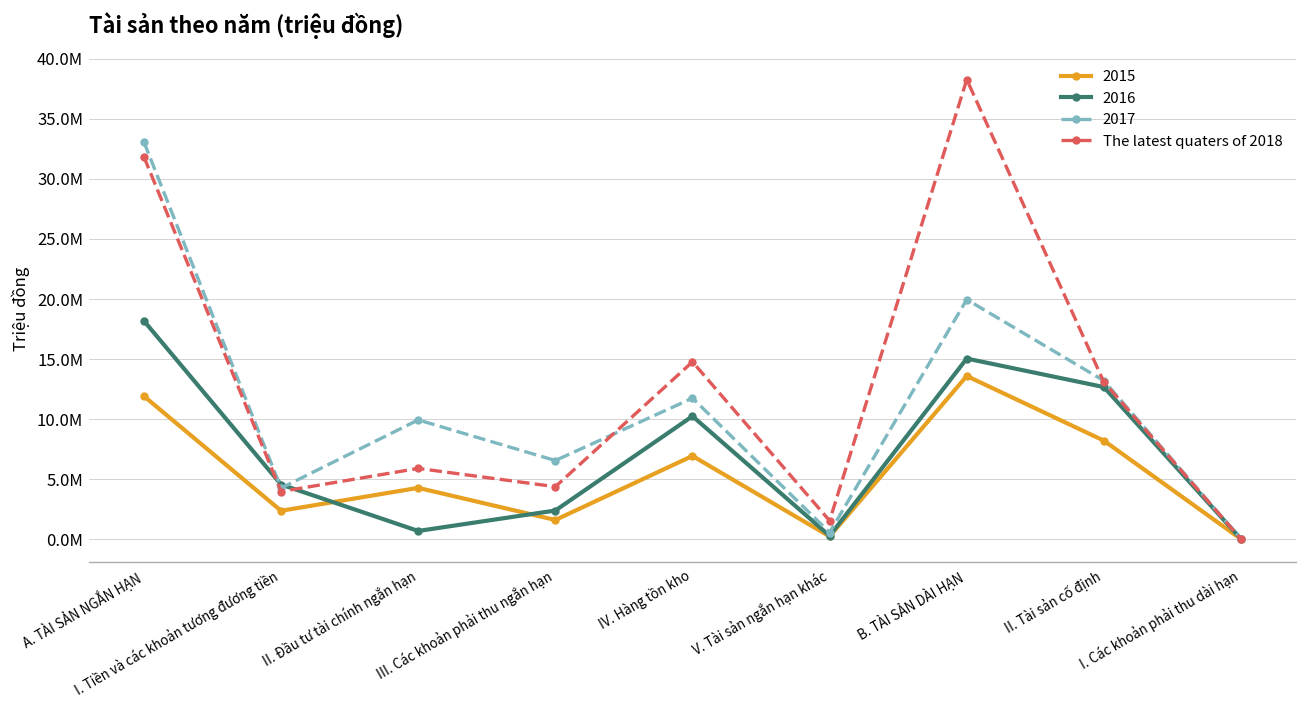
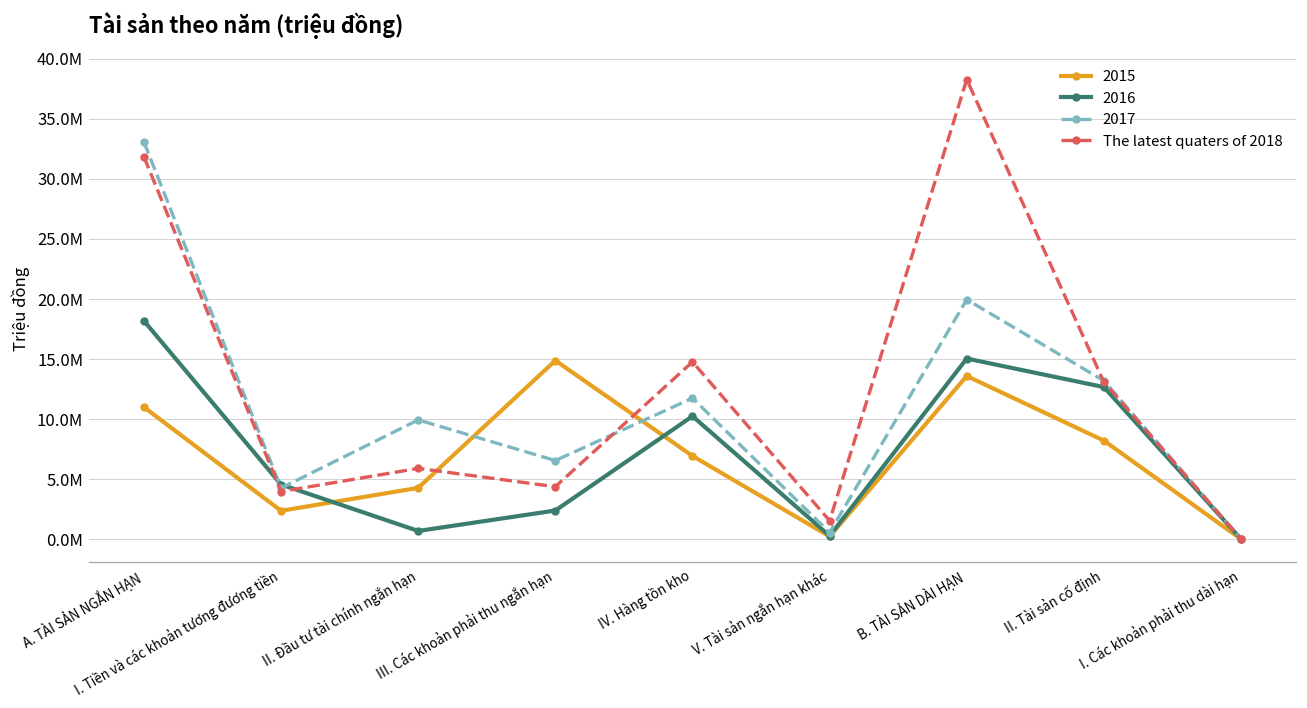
2015, A. TÀI SẢN NGẮN HẠN: 11900000 -> 11000000
2015, III. Các khoản phải thu ngắn hạn: 1600000 -> 14900000
